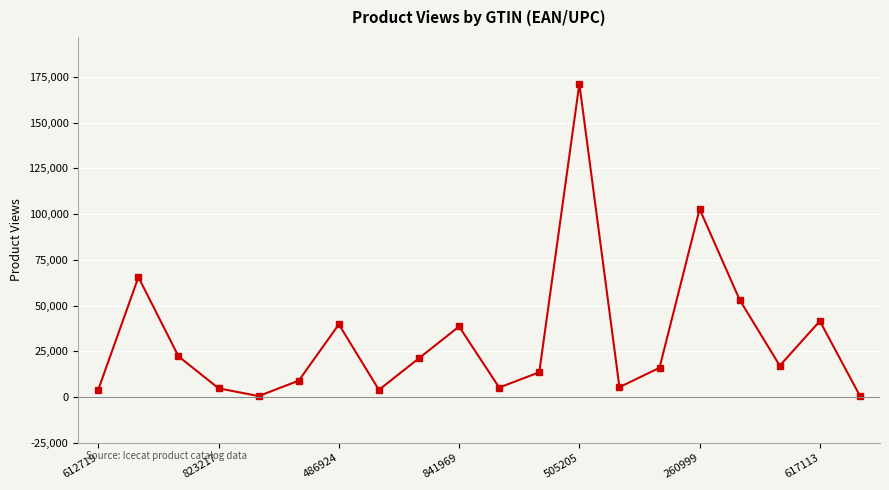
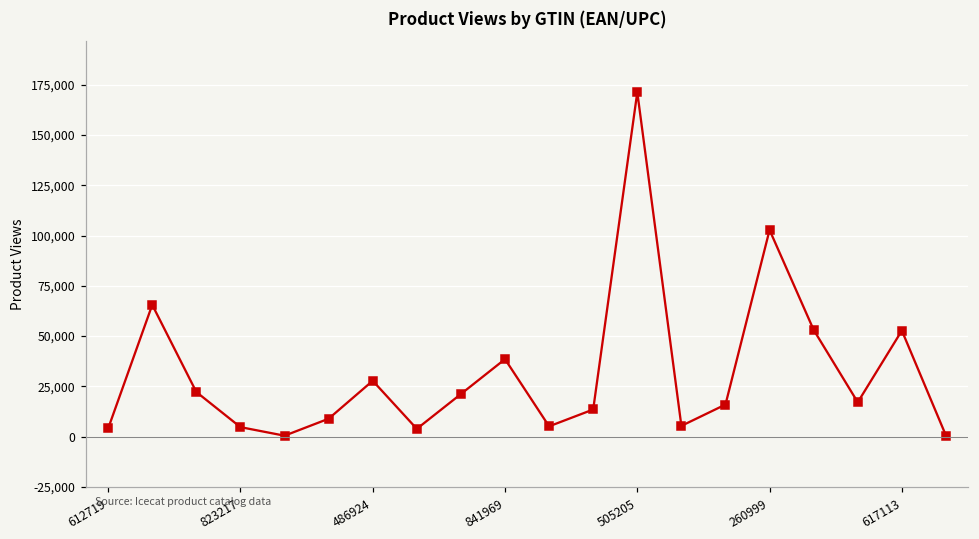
486924: 40,000 -> 28,000
617113: 42,000 -> 53,000
